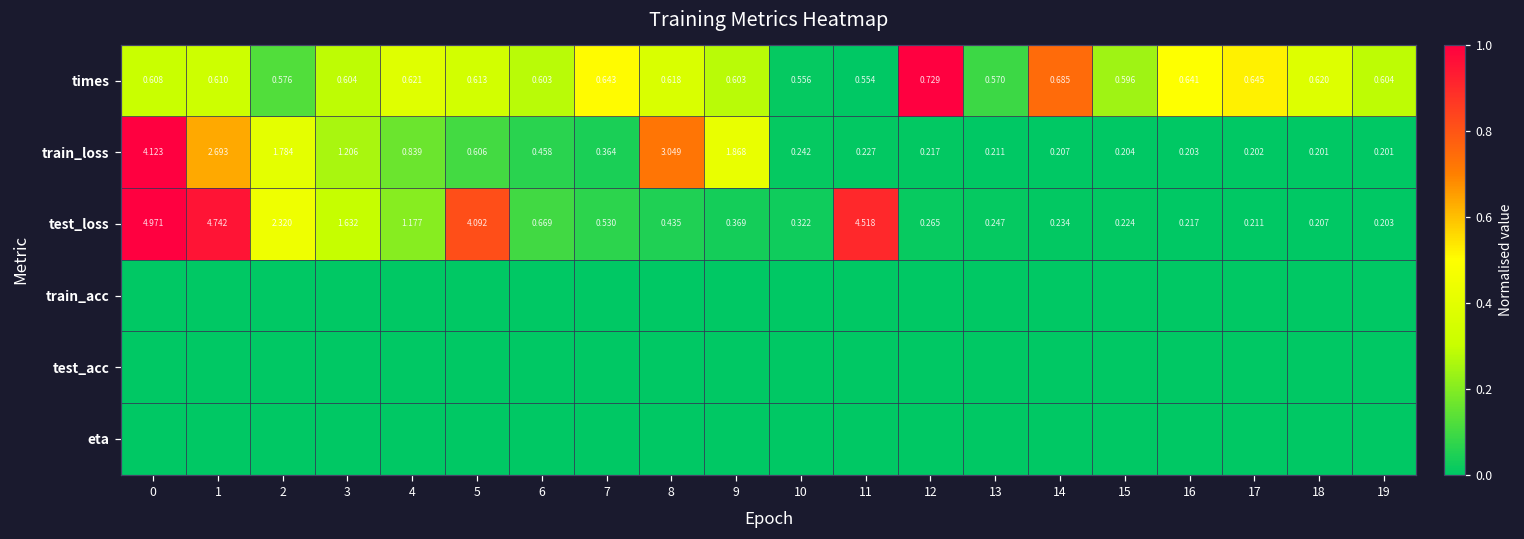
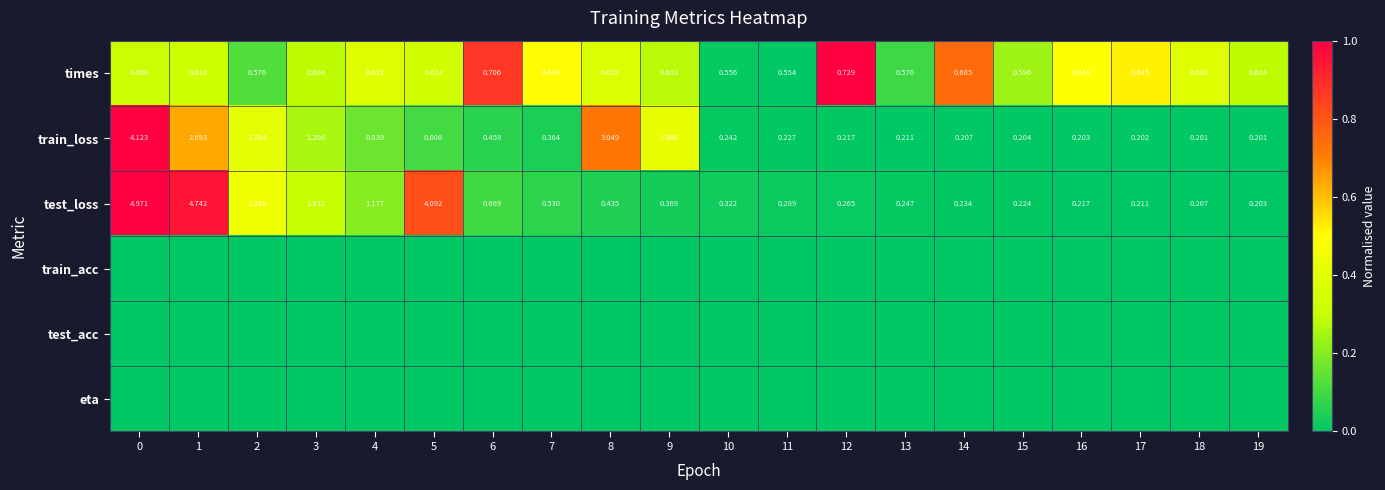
times, 6: 0.603 -> 0.706
test_loss, 11: 4.518 -> 0.289
